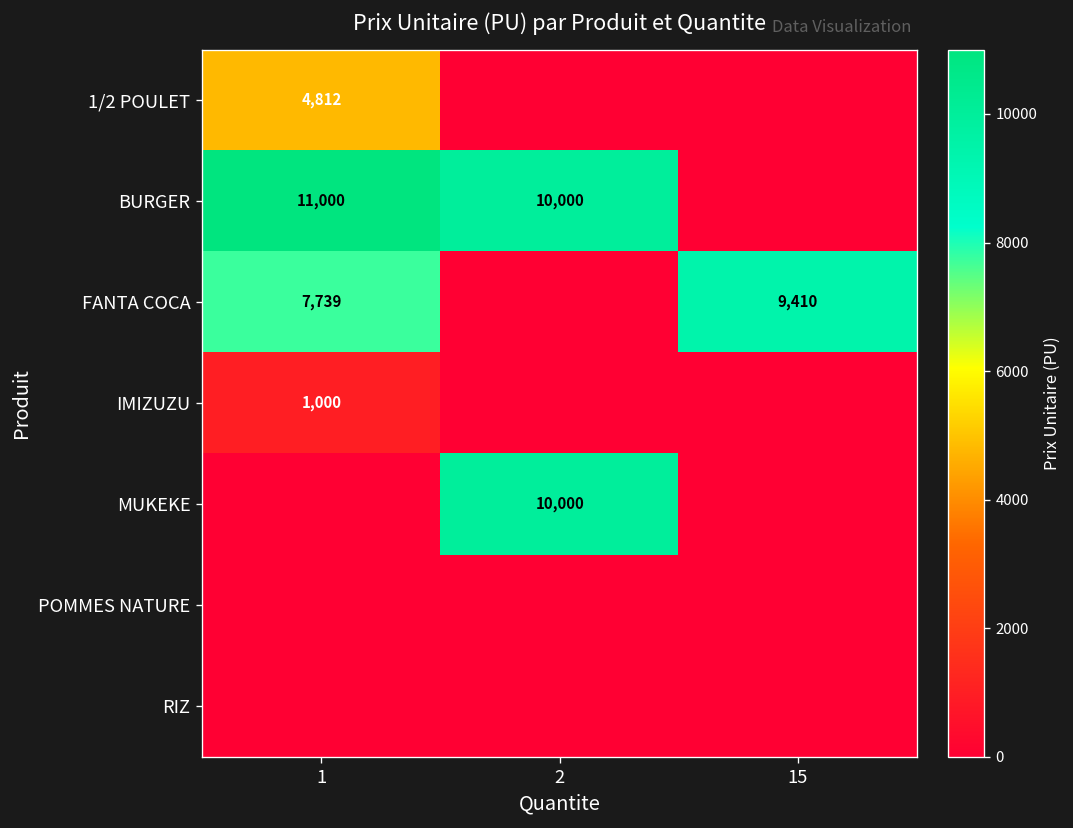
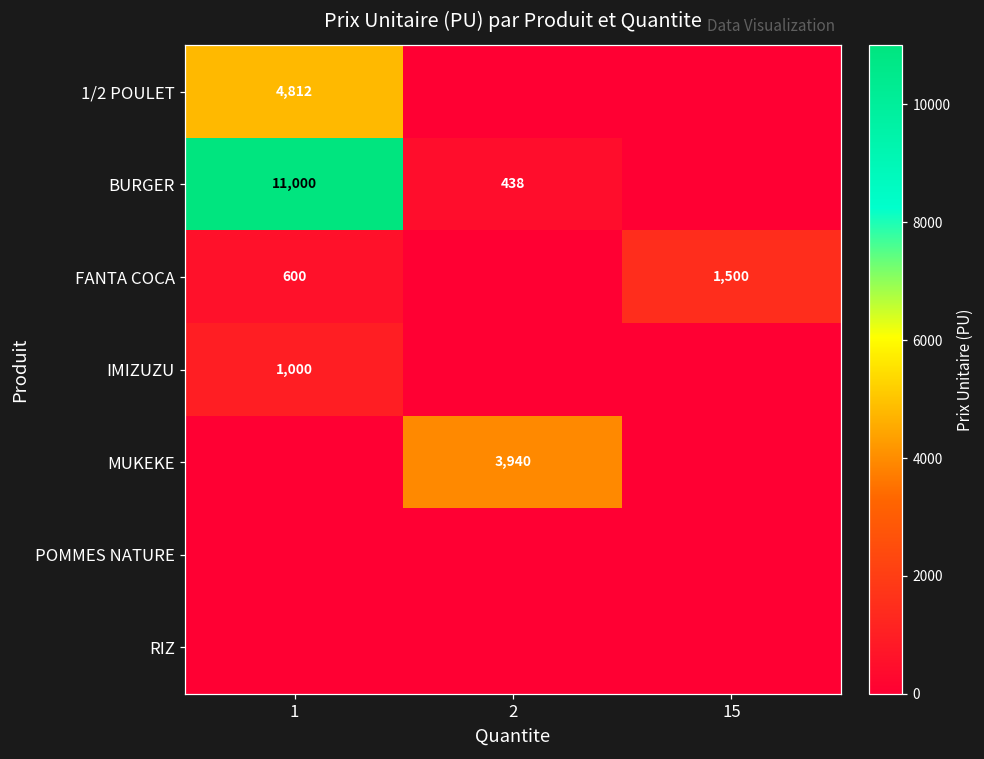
BURGER, 2: 10,000 -> 438
FANTA COCA, 1: 7,739 -> 600
FANTA COCA, 15: 9,410 -> 1,500
MUKEKE, 2: 10,000 -> 3,940
